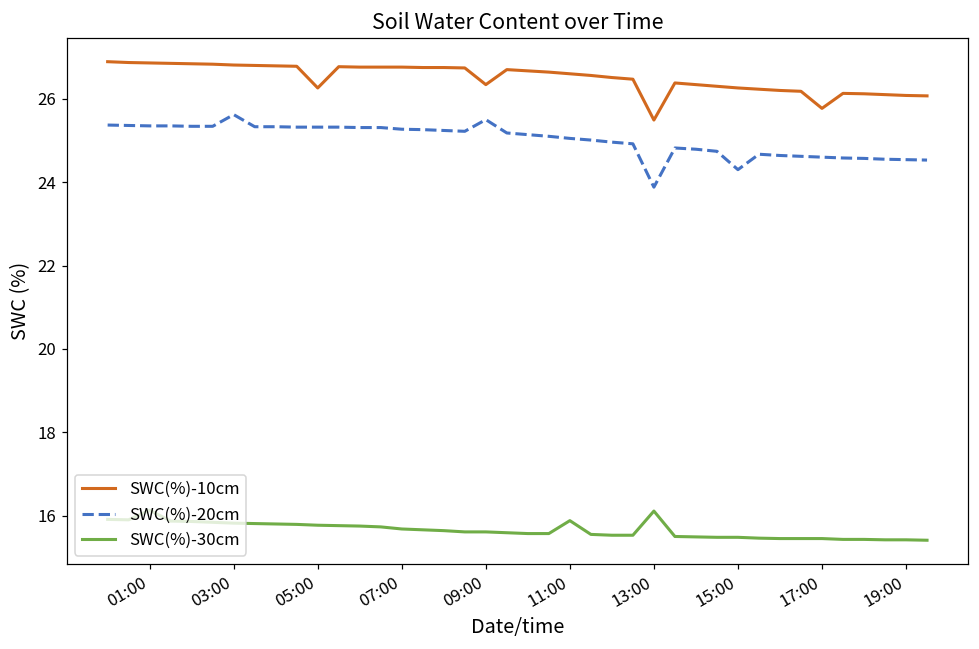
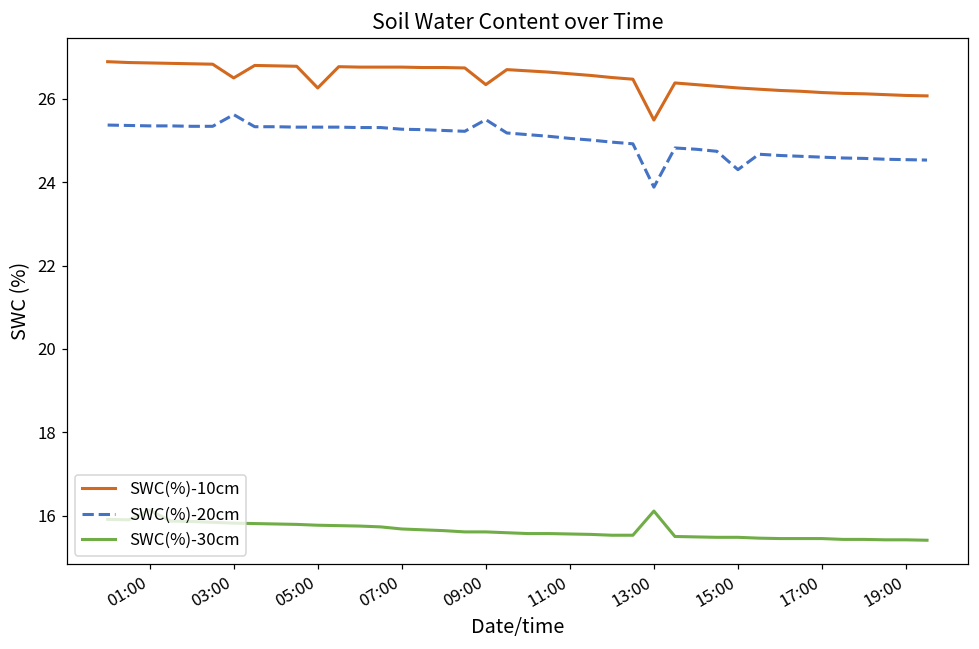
SWC(%)-10cm, 03:00: 26.8 -> 26.5
SWC(%)-30cm, 11:00: 15.9 -> 15.6
SWC(%)-10cm, 17:00: 25.8 -> 26.2
